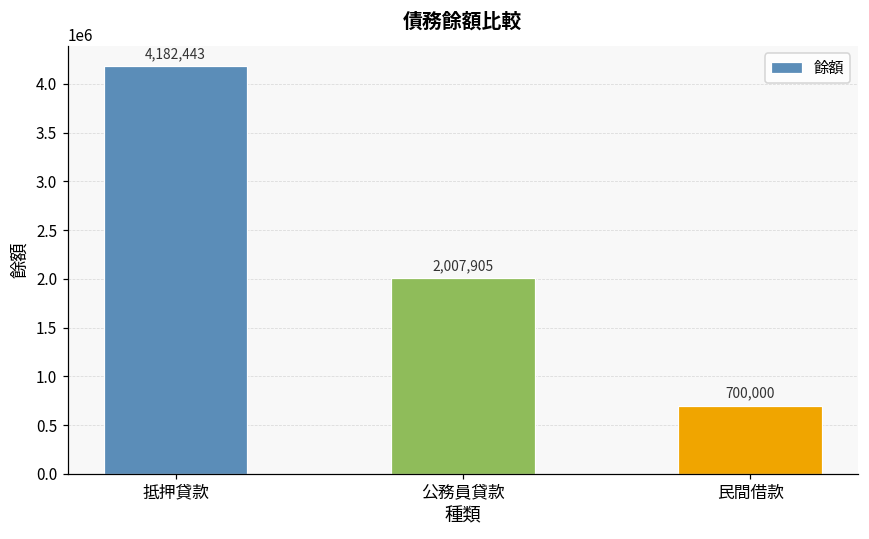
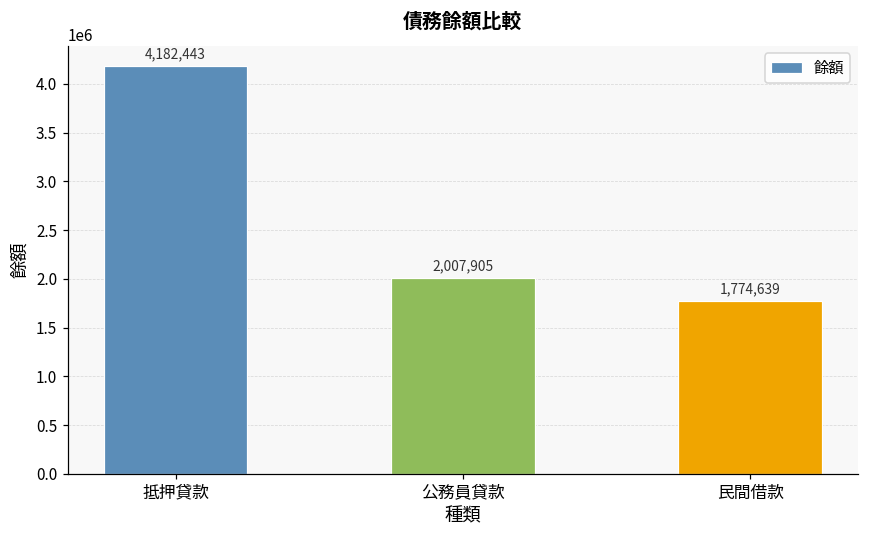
民間借款: 700,000 -> 1,774,639
